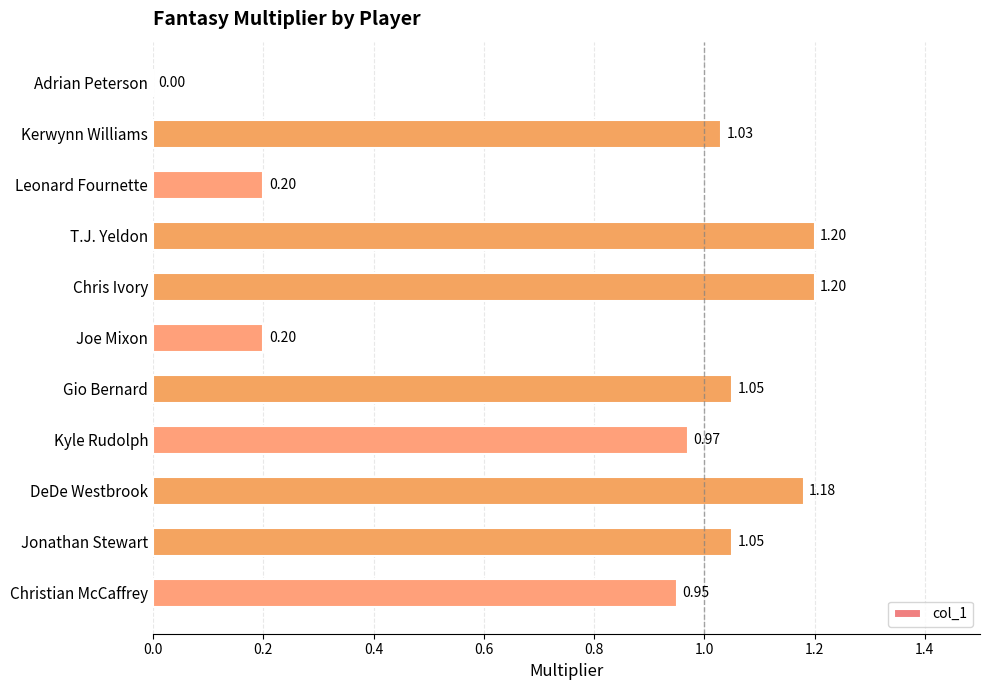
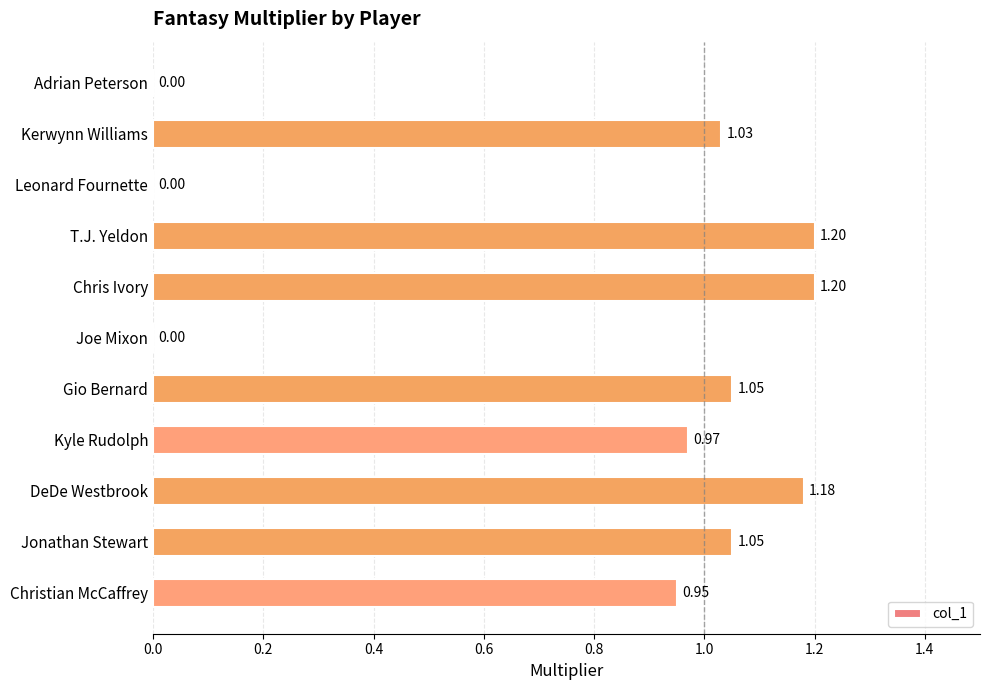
Leonard Fournette: 0.20 -> 0.00
Joe Mixon: 0.20 -> 0.00
